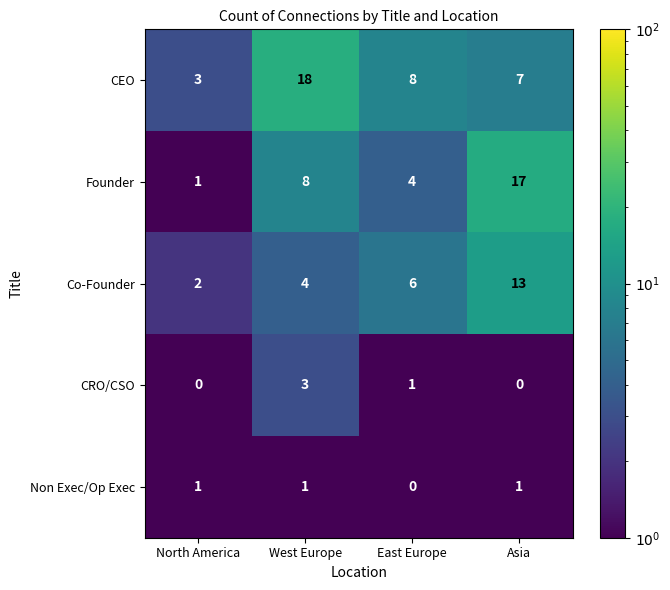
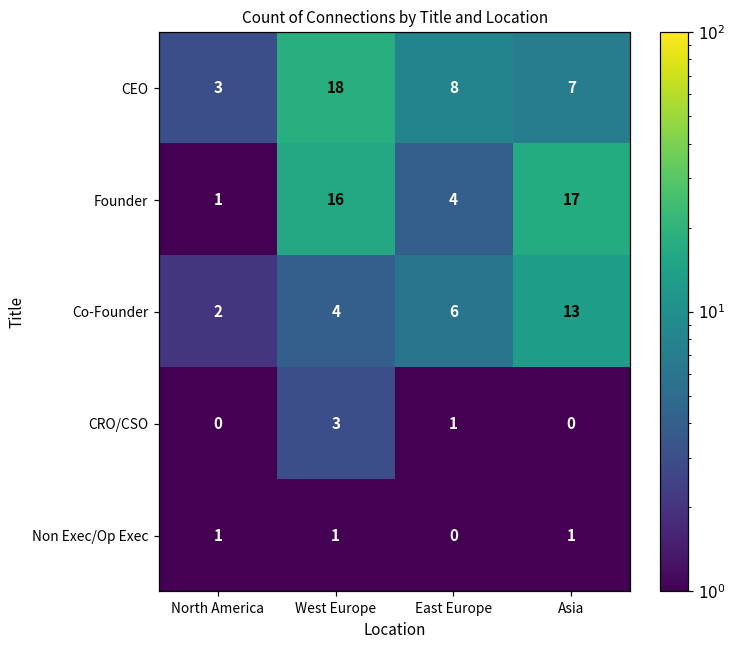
Founder, West Europe: 8 -> 16
